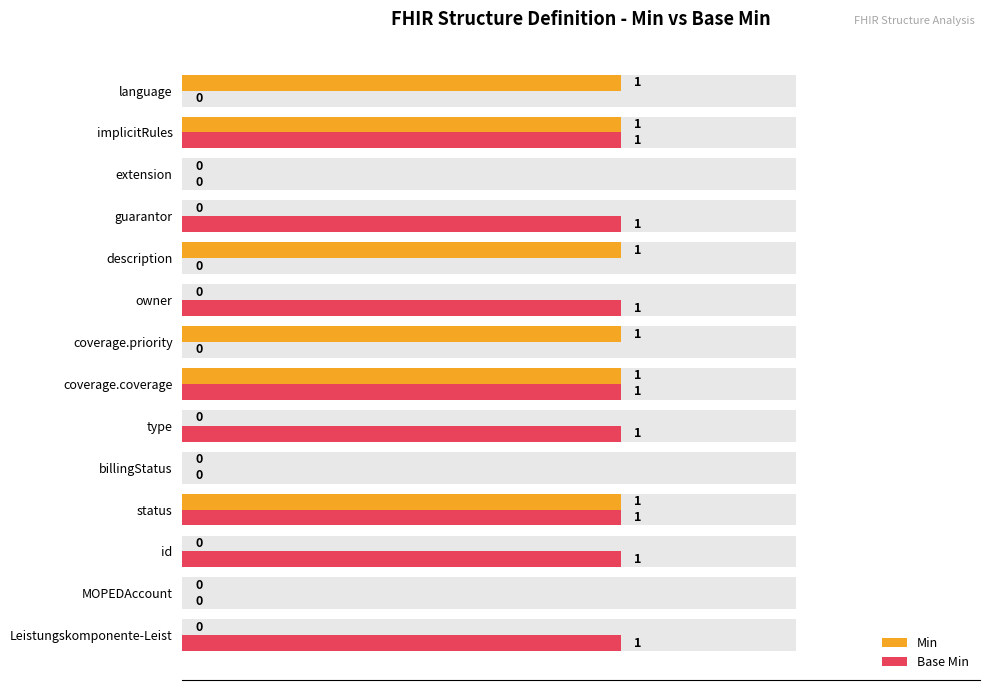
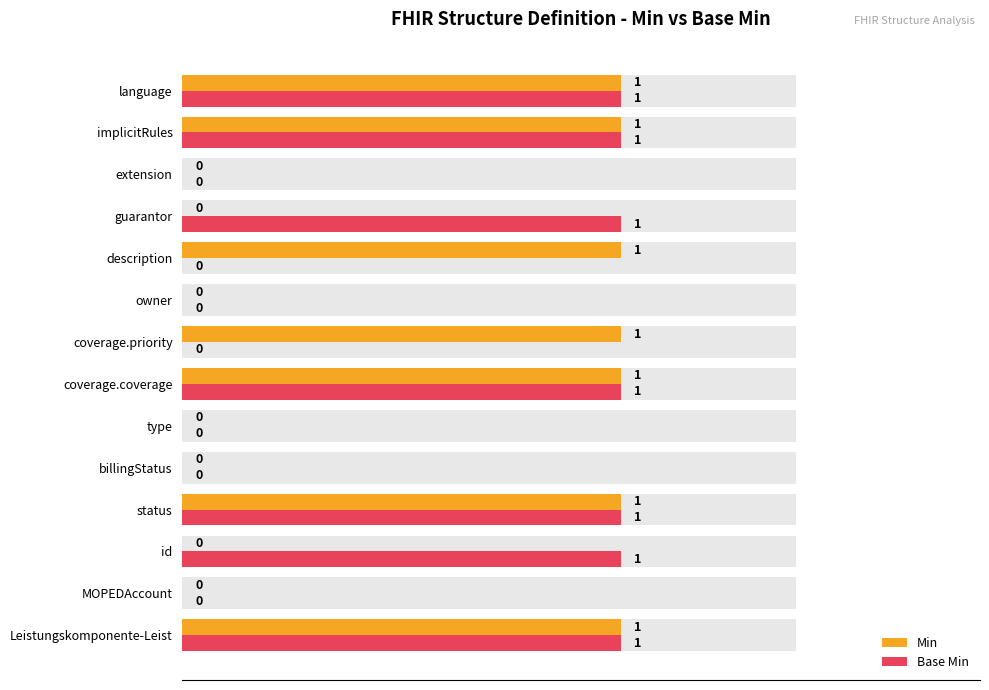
Base Min, language: 0 -> 1
Base Min, owner: 1 -> 0
Base Min, type: 1 -> 0
Min, Leistungskomponente-Leist: 0 -> 1
